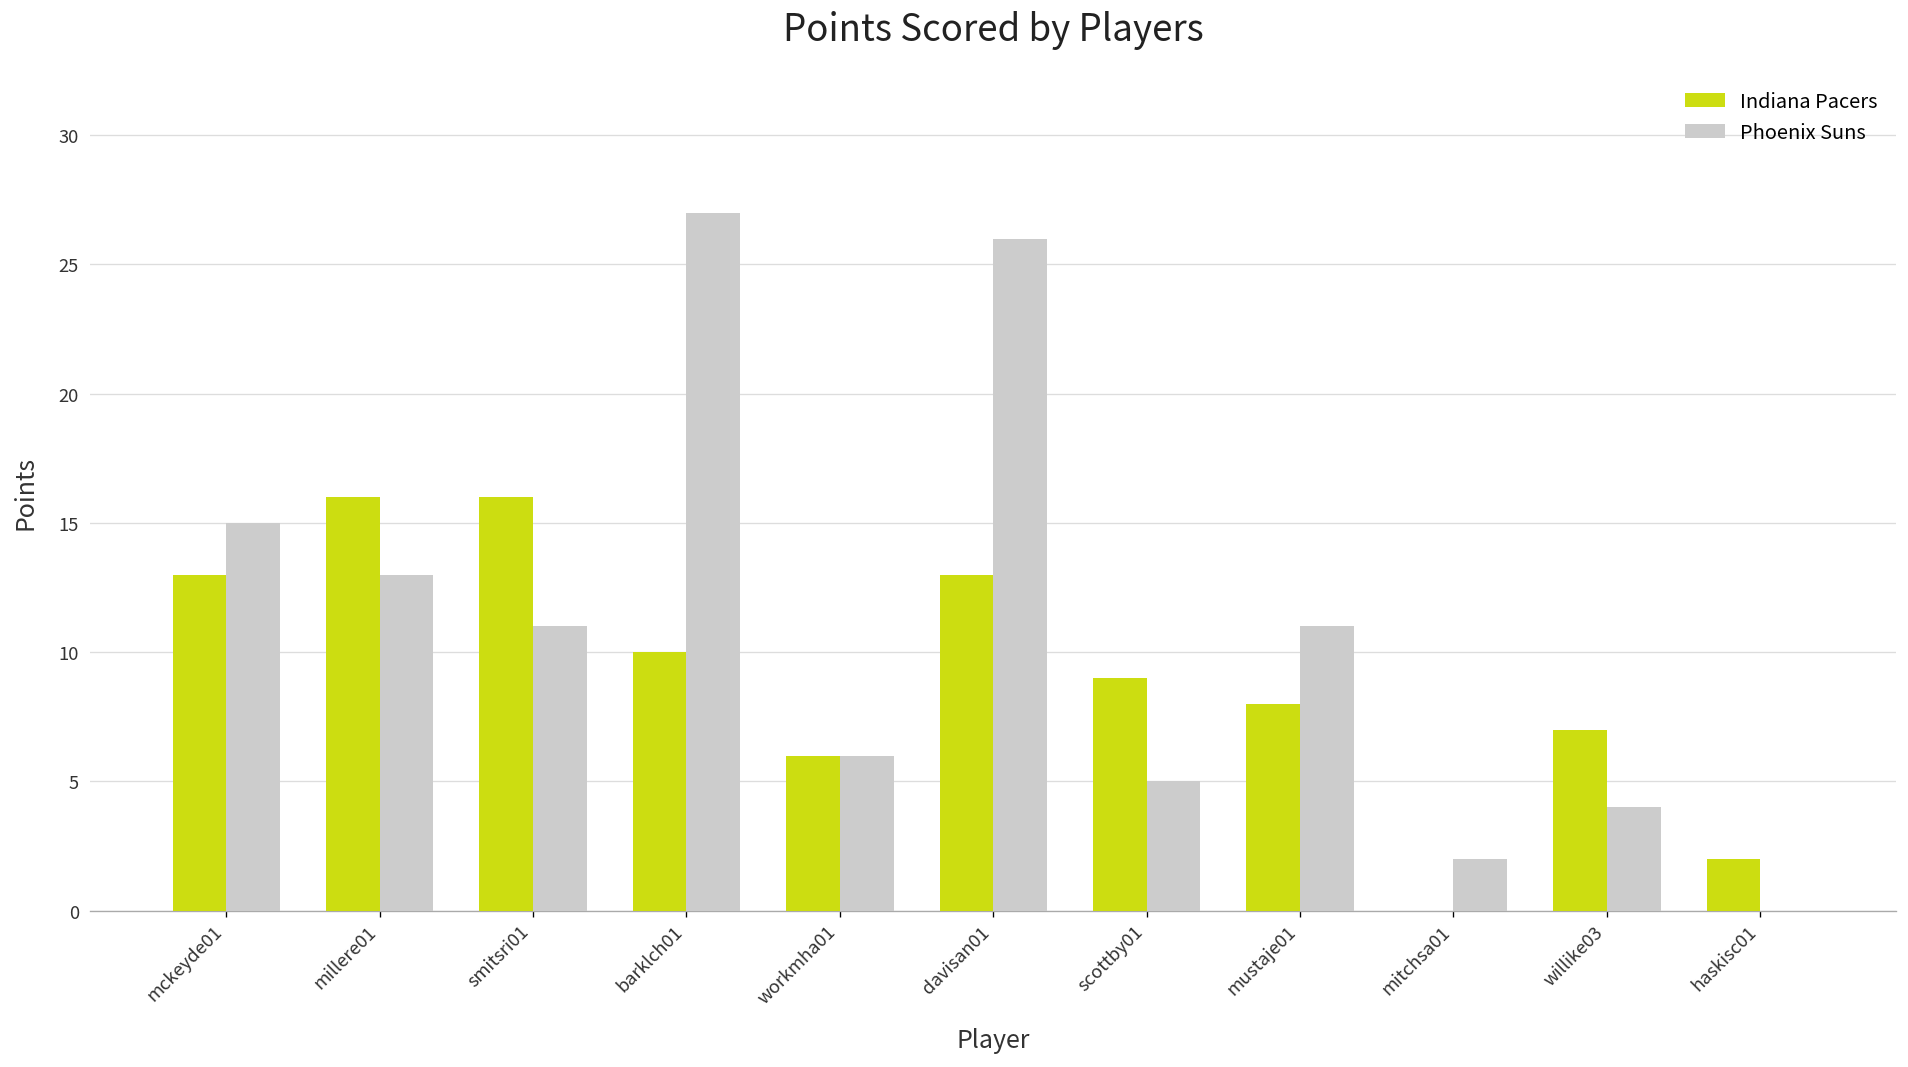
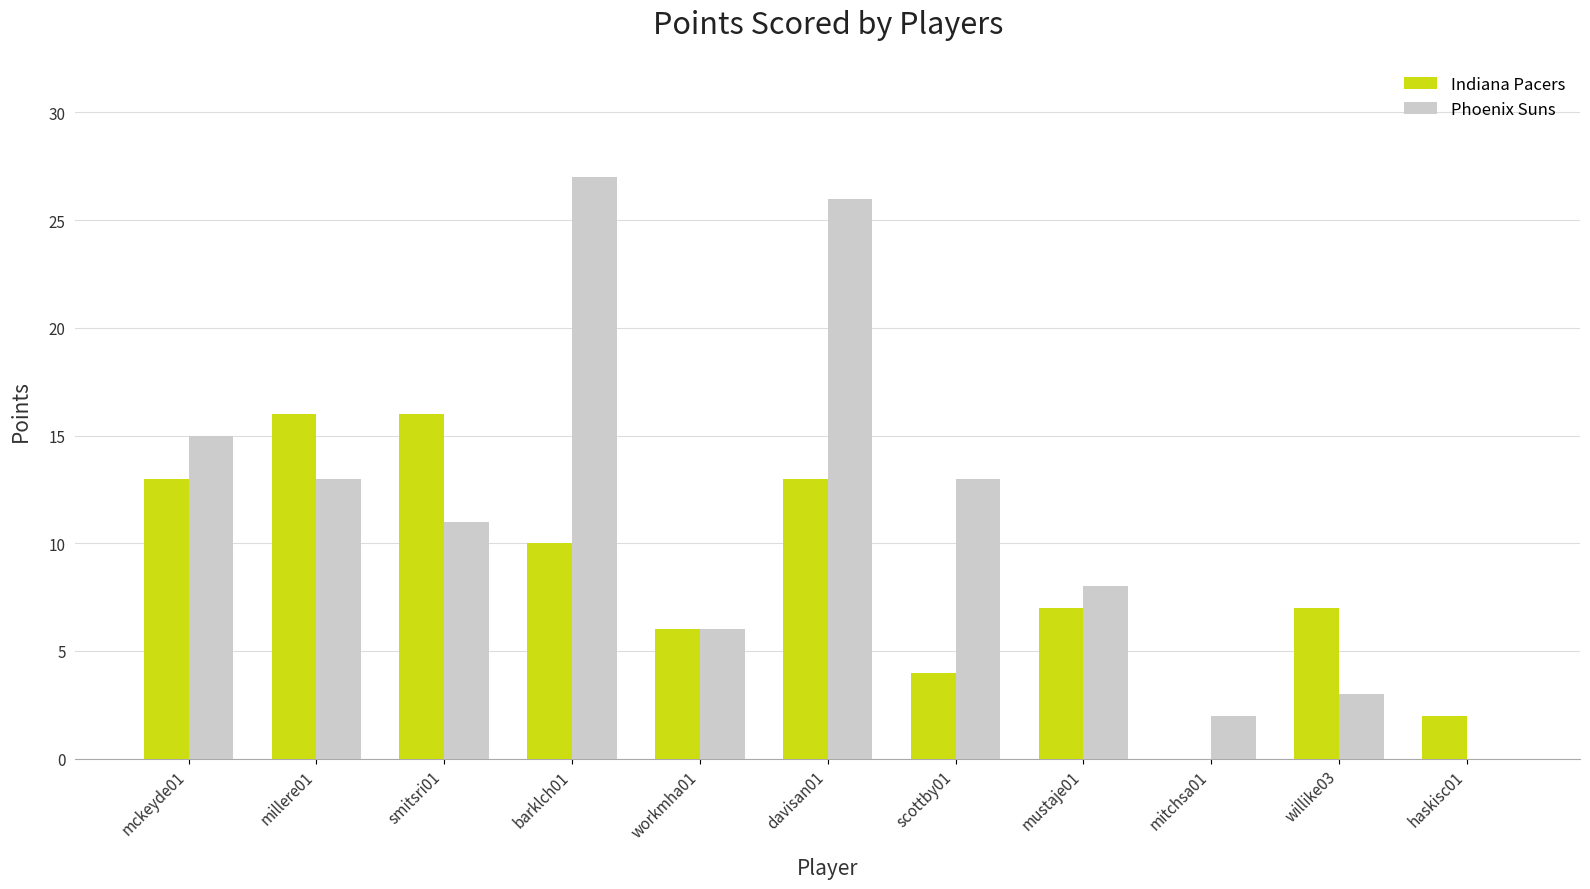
Indiana Pacers, scottby01: 9 -> 4
Phoenix Suns, scottby01: 5 -> 13
Indiana Pacers, mustaje01: 8 -> 7
Phoenix Suns, mustaje01: 11 -> 8
Phoenix Suns, willike03: 4 -> 3
